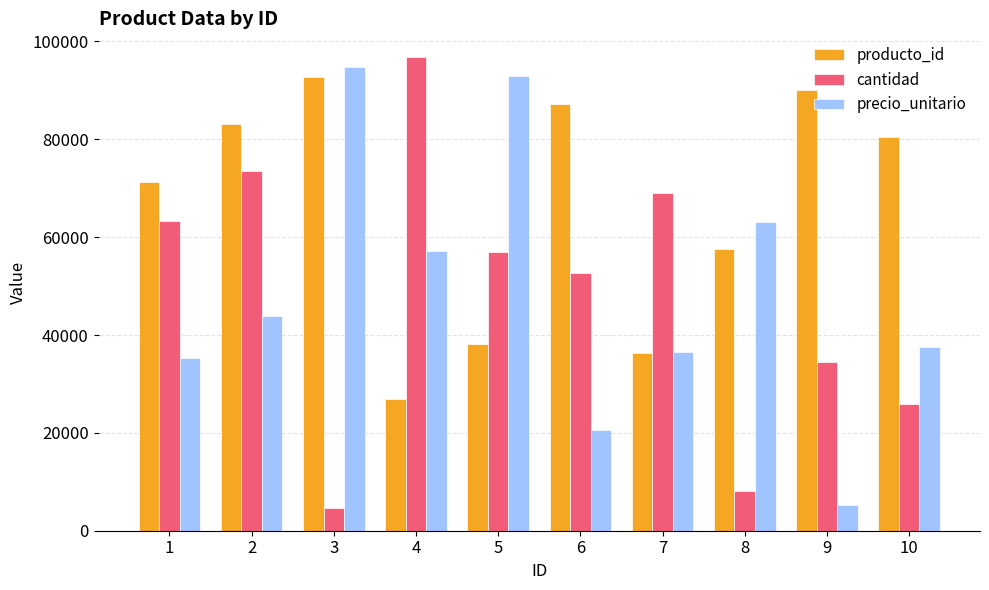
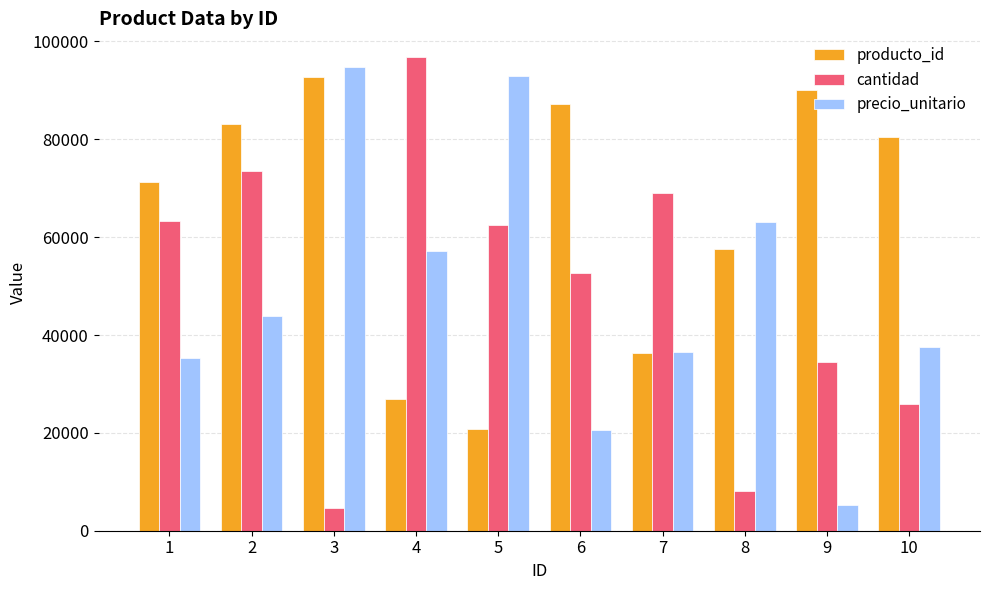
producto_id, 5: 38000 -> 21000
cantidad, 5: 57000 -> 63000
